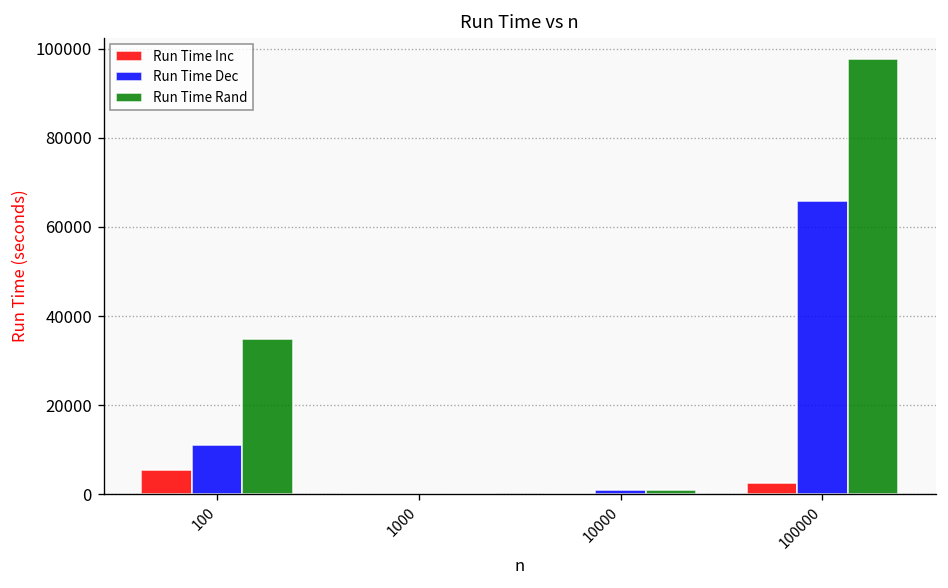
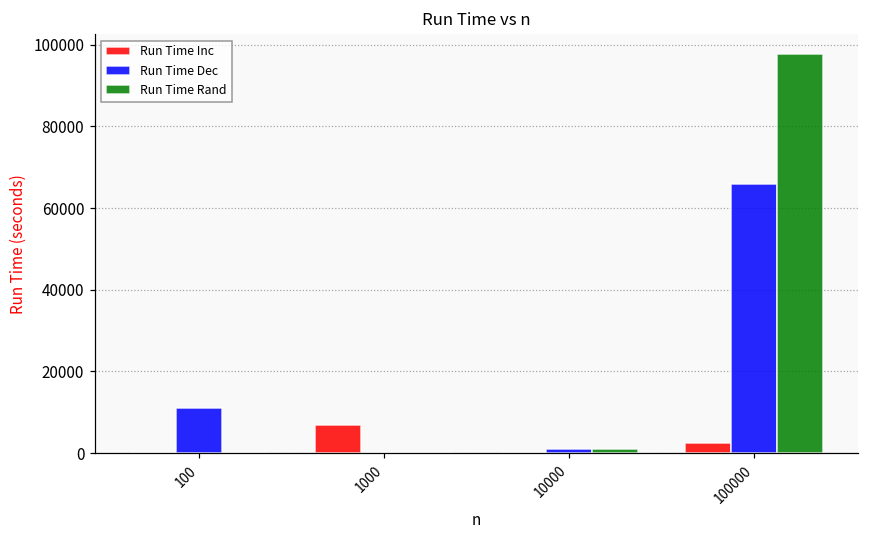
Run Time Inc, 100: 5000 -> 0
Run Time Rand, 100: 35000 -> 0
Run Time Inc, 1000: 0 -> 7000
